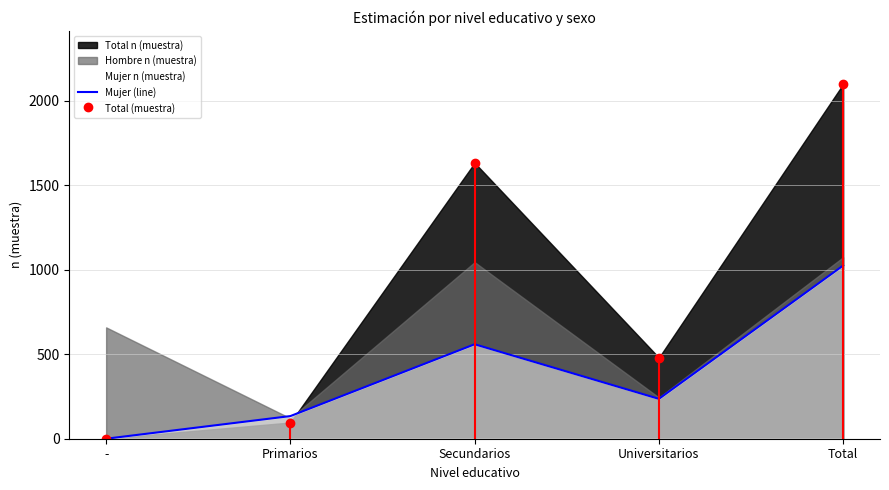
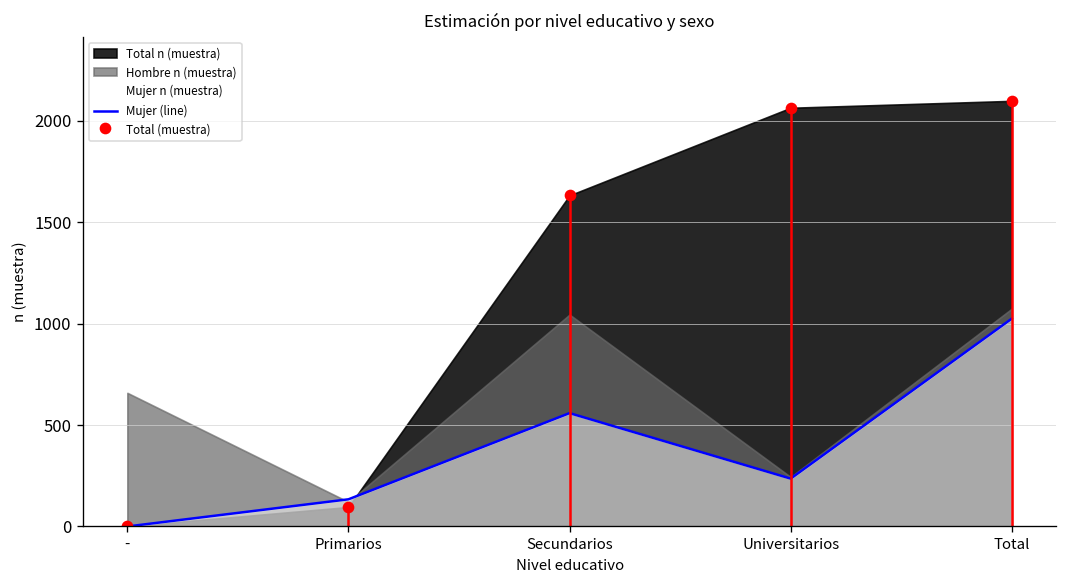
Total n (muestra), Universitarios: 480 -> 2070
